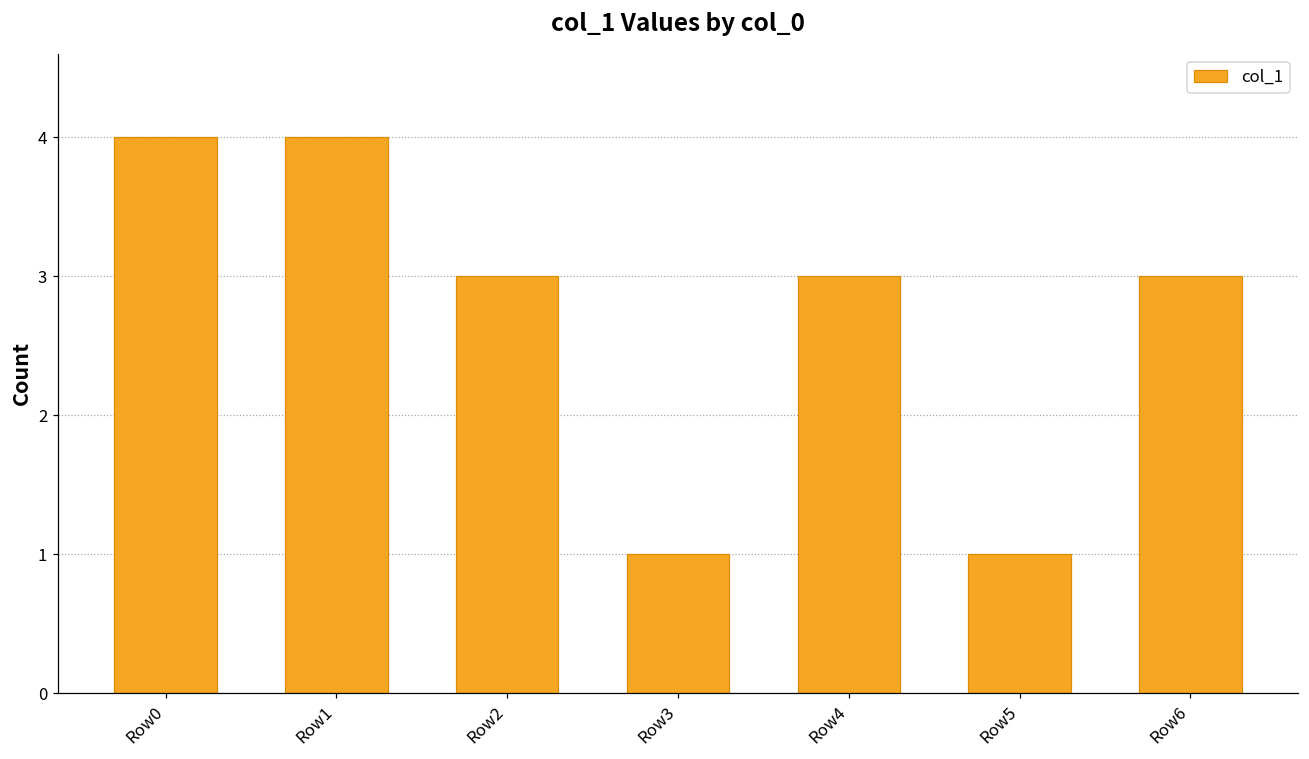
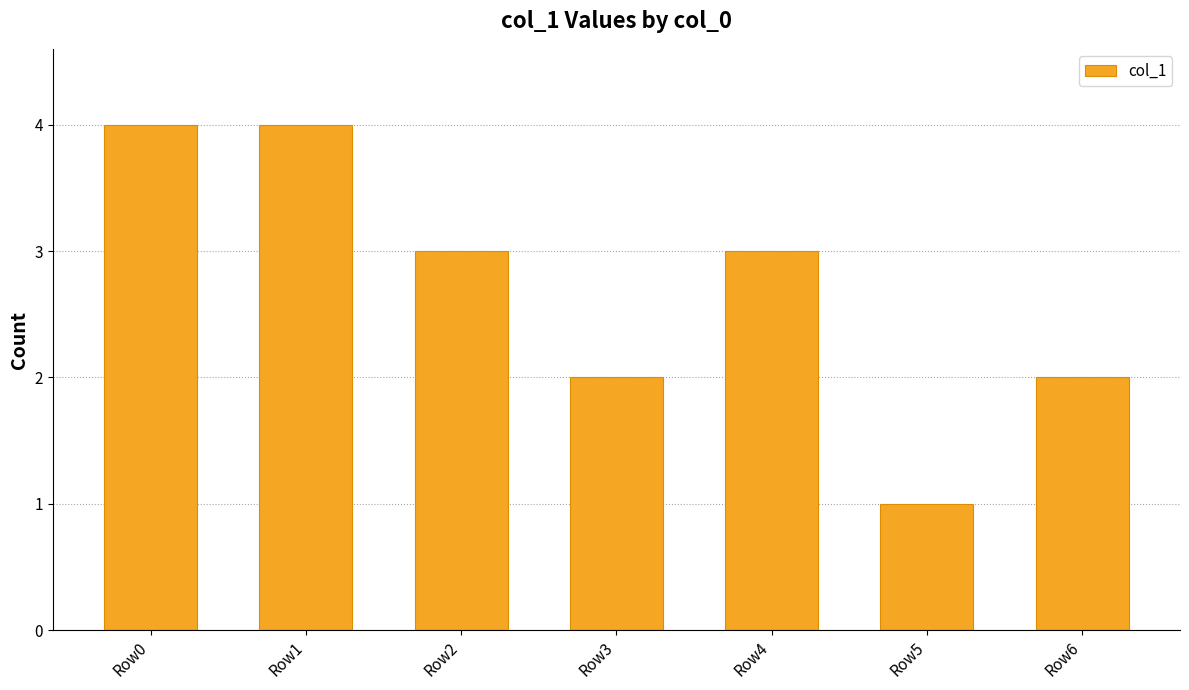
Row3: 1 -> 2
Row6: 3 -> 2
